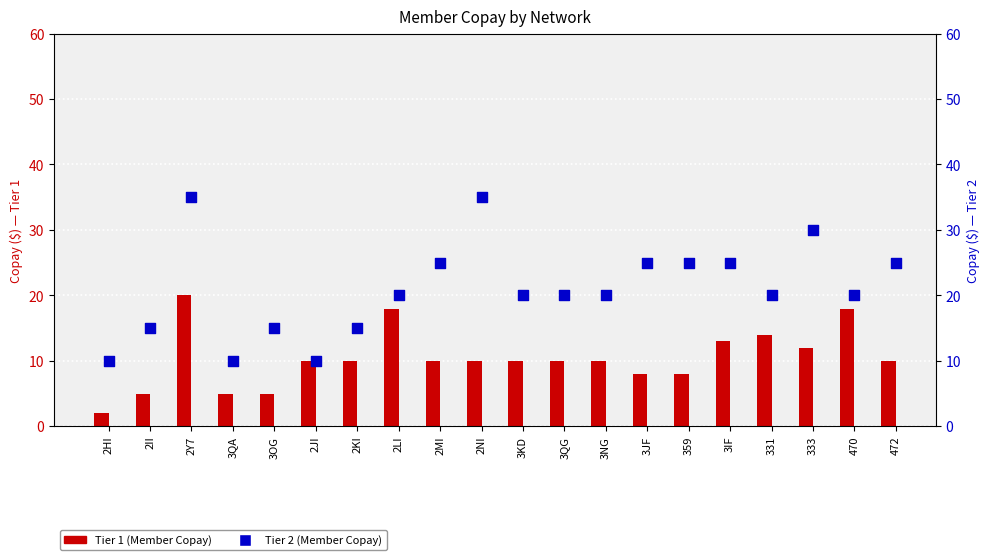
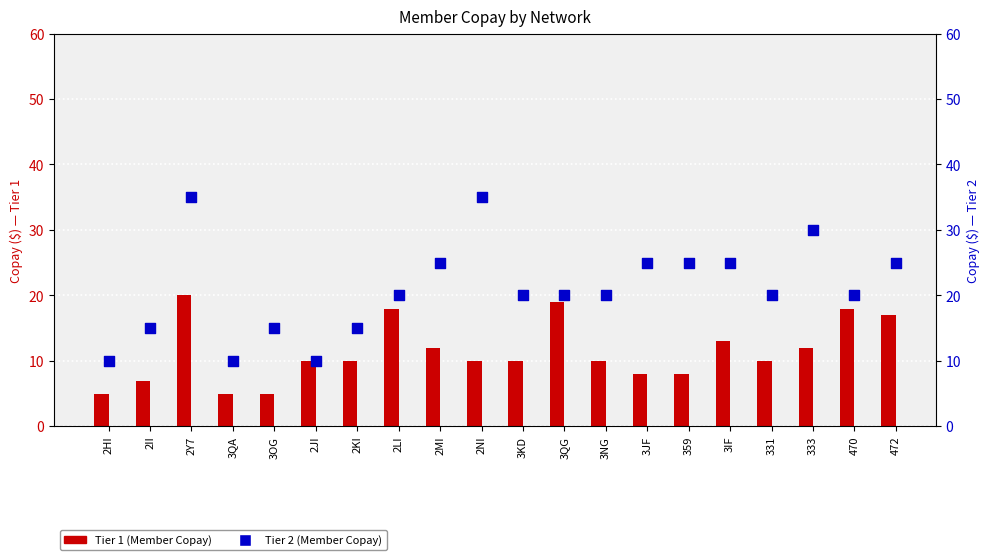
Tier 1 (Member Copay), 2HI: 2 -> 5
Tier 1 (Member Copay), 2II: 5 -> 7
Tier 1 (Member Copay), 2MI: 10 -> 12
Tier 1 (Member Copay), 3QG: 10 -> 19
Tier 1 (Member Copay), 331: 14 -> 10
Tier 1 (Member Copay), 472: 10 -> 17
